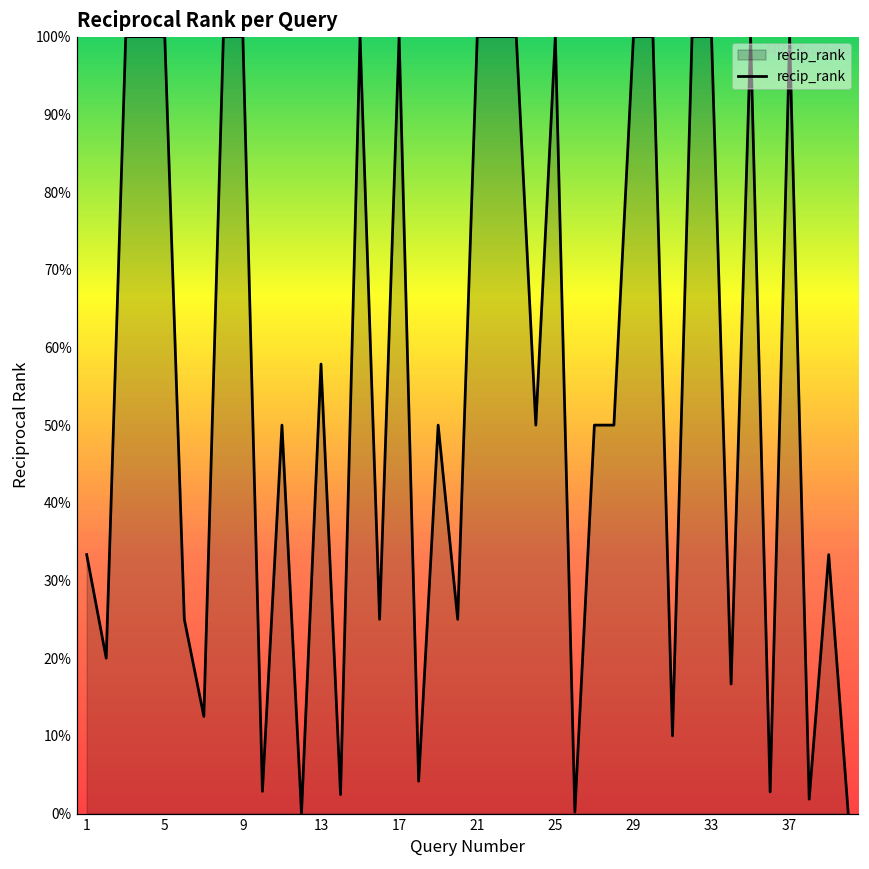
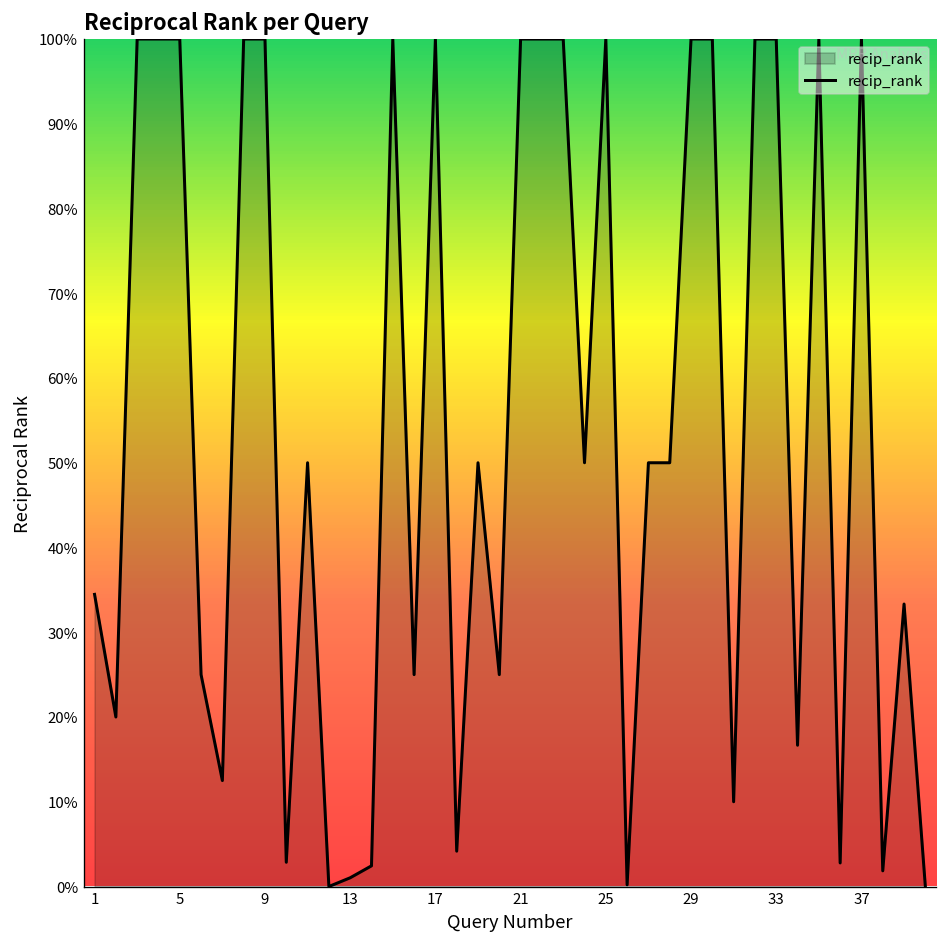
1: 33% -> 34%
13: 58% -> 1%
